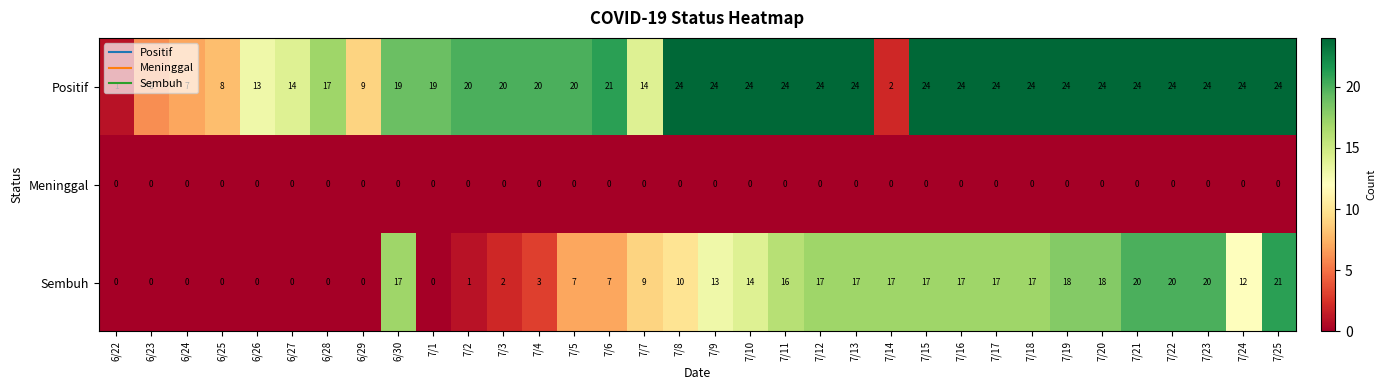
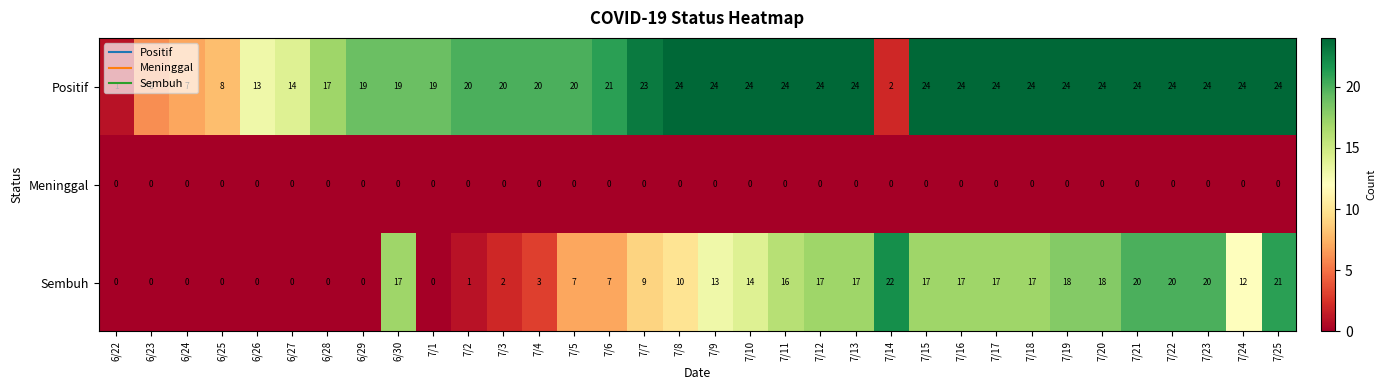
Positif, 6/29: 9 -> 19
Positif, 7/7: 14 -> 23
Sembuh, 7/14: 17 -> 22
